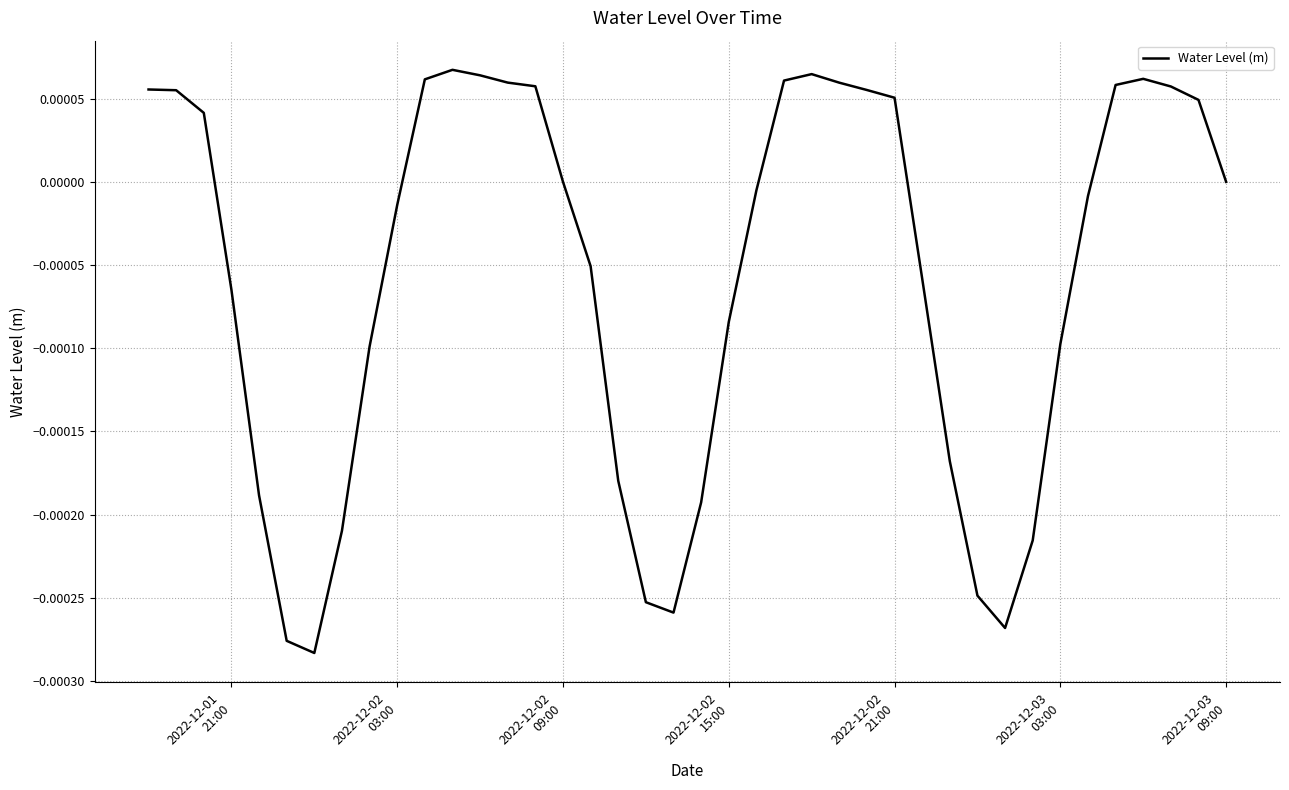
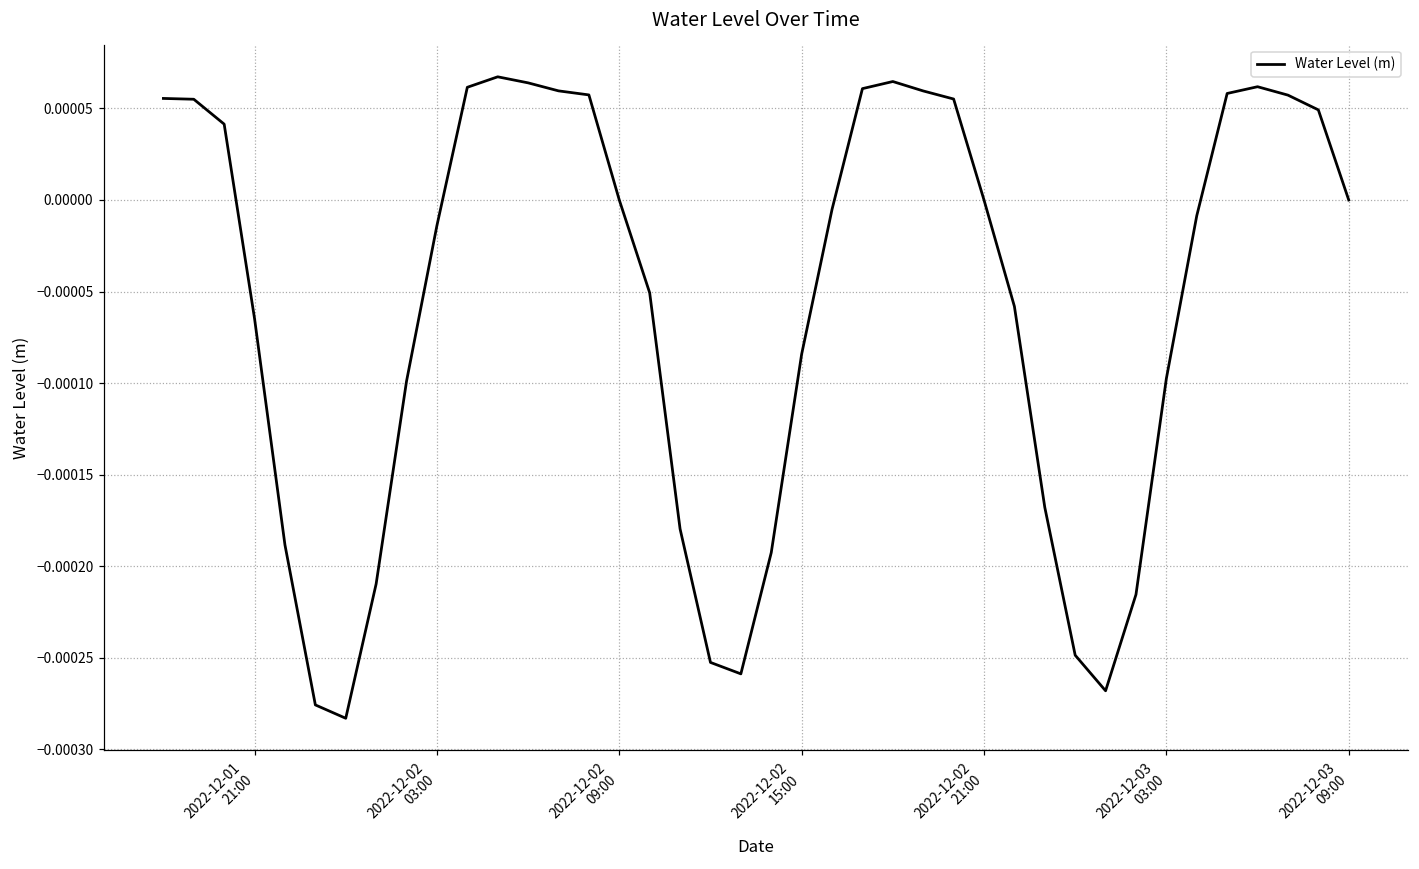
2022-12-02 21:00: 0.0001 -> 0.0000
